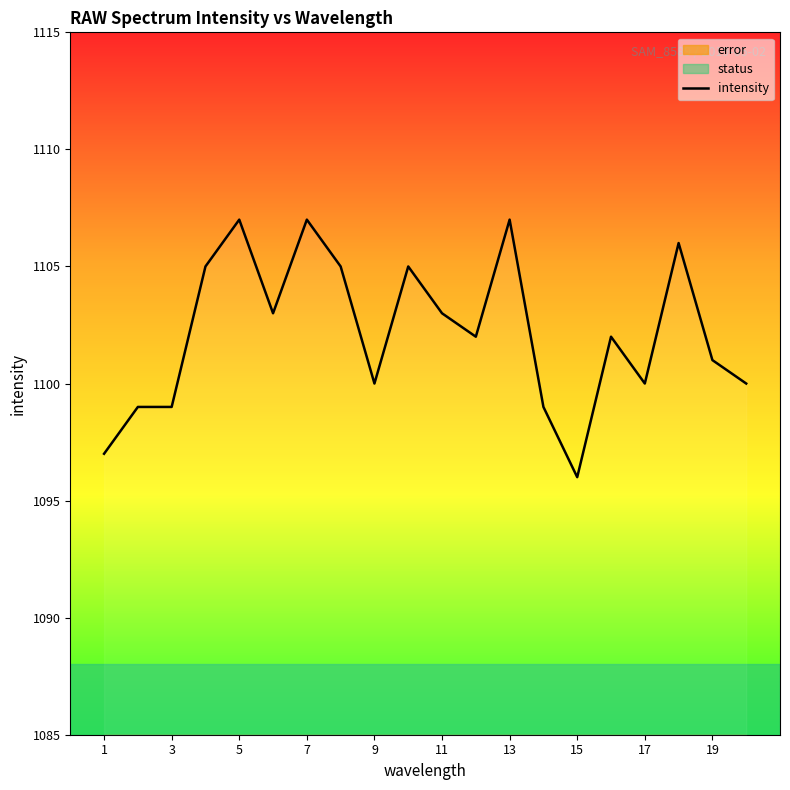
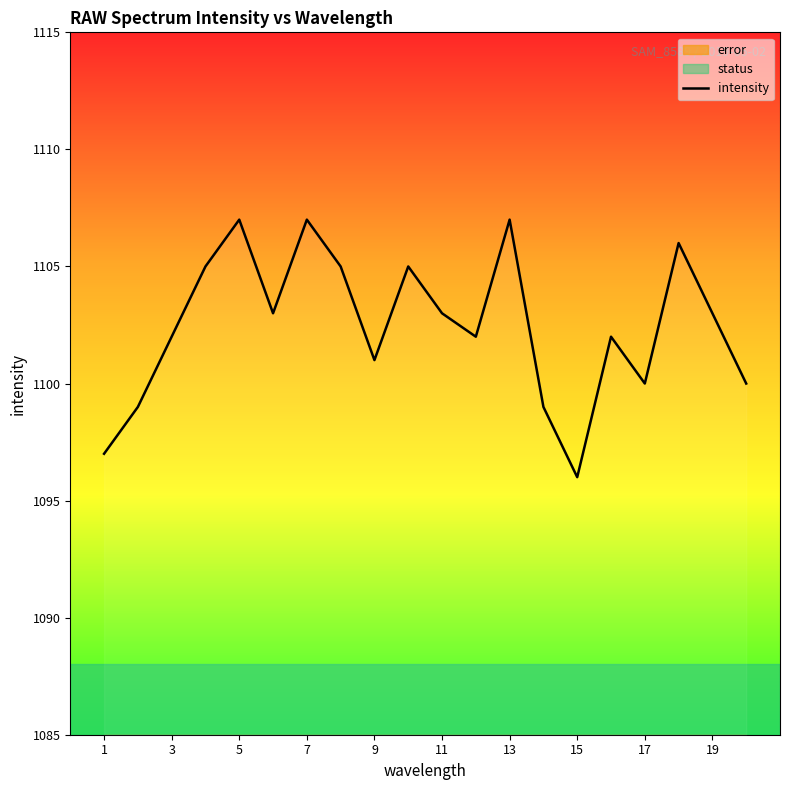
intensity, 3: 1099 -> 1102
intensity, 9: 1100 -> 1101
intensity, 19: 1101 -> 1103
